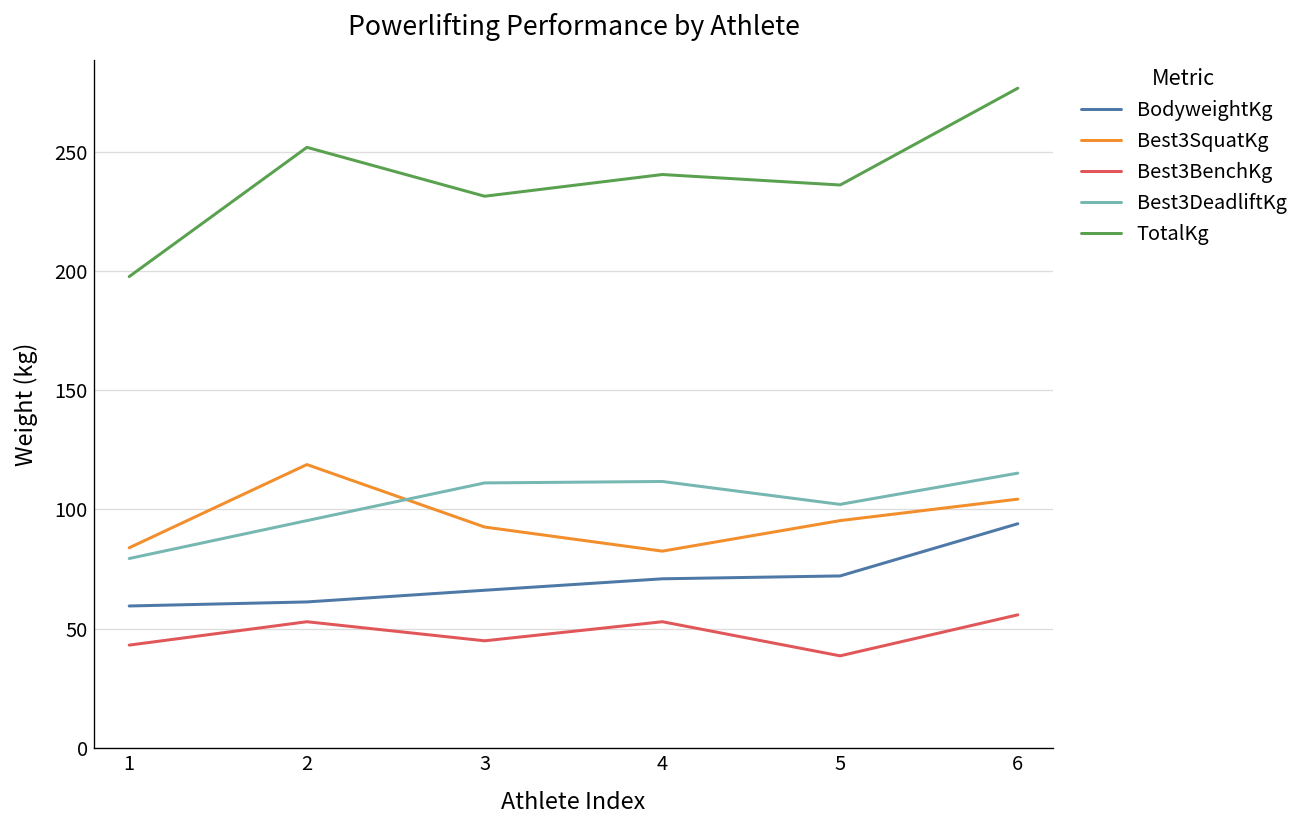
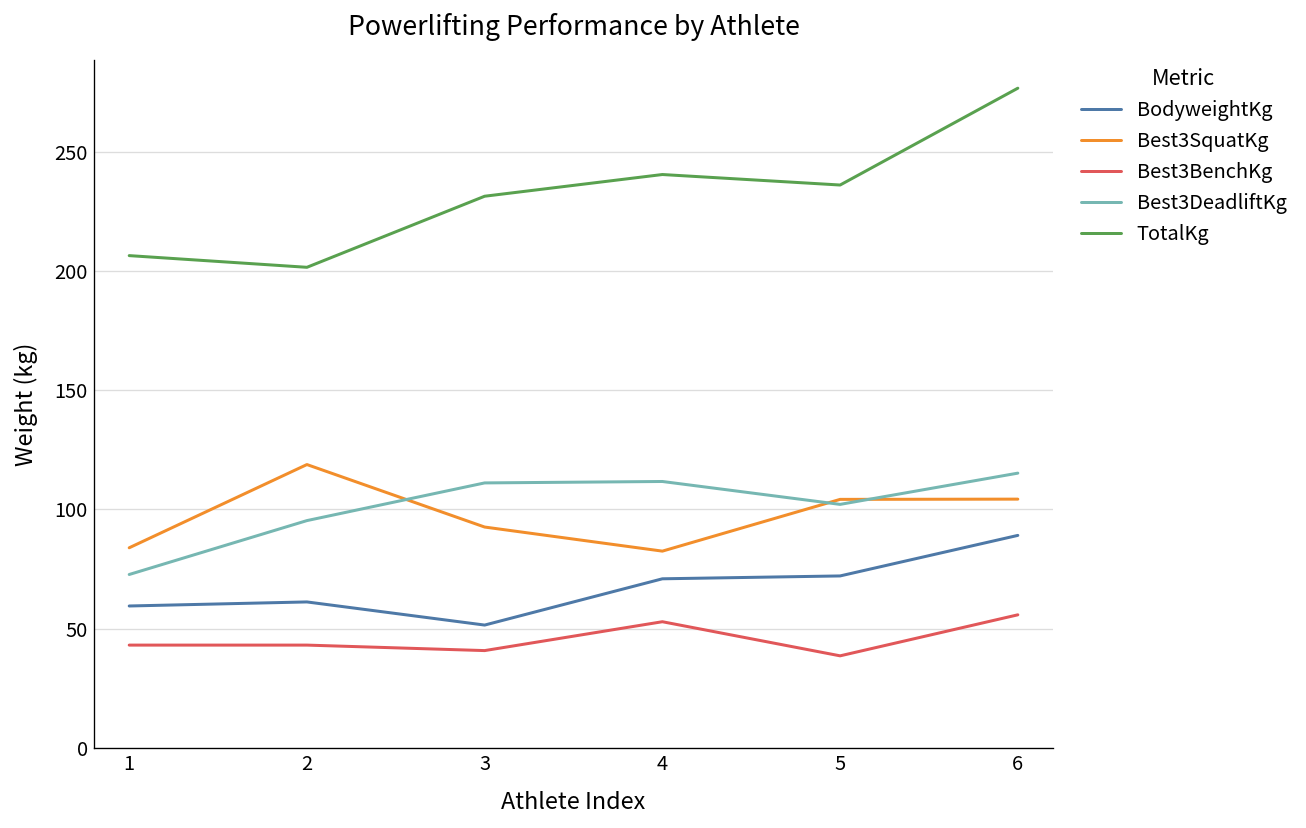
Best3DeadliftKg, 1: 79 -> 73
TotalKg, 1: 198 -> 206
Best3BenchKg, 2: 53 -> 43
TotalKg, 2: 252 -> 202
BodyweightKg, 3: 66 -> 52
Best3BenchKg, 3: 45 -> 41
Best3SquatKg, 5: 95 -> 104
BodyweightKg, 6: 94 -> 89
